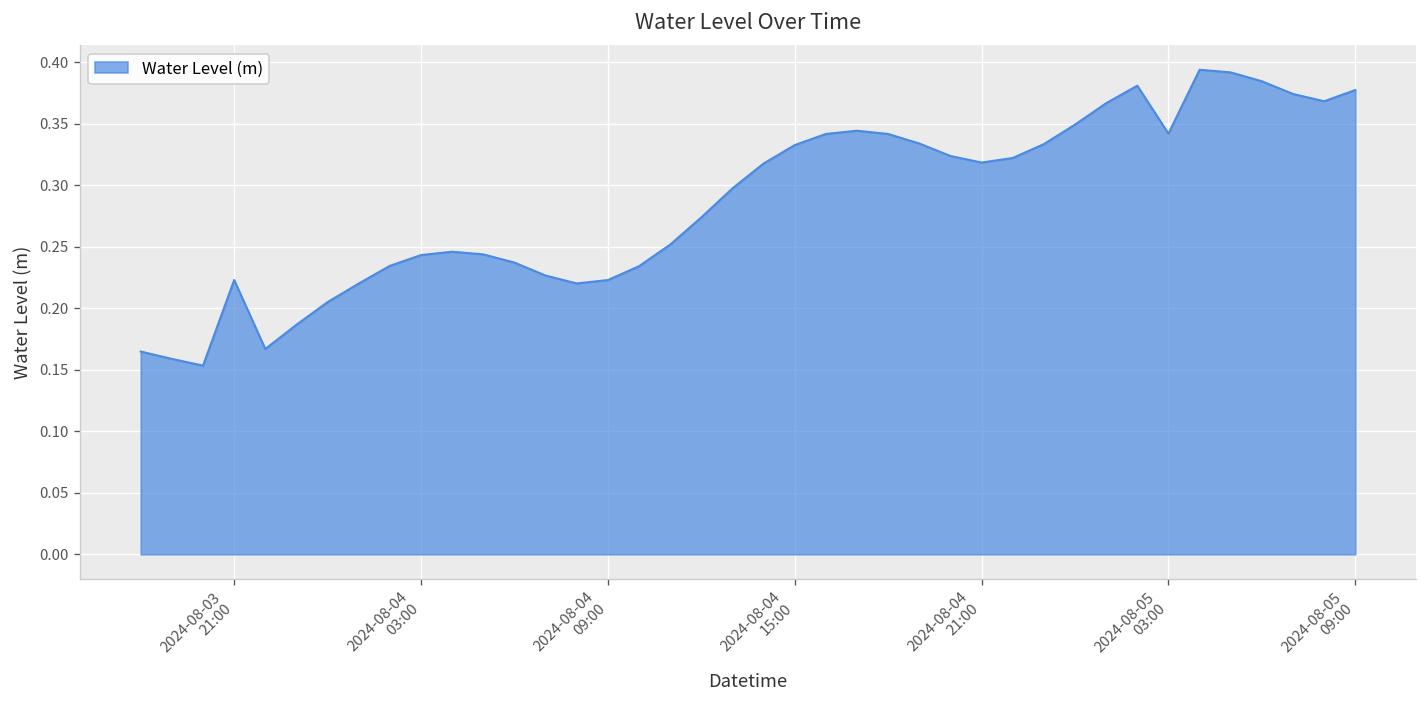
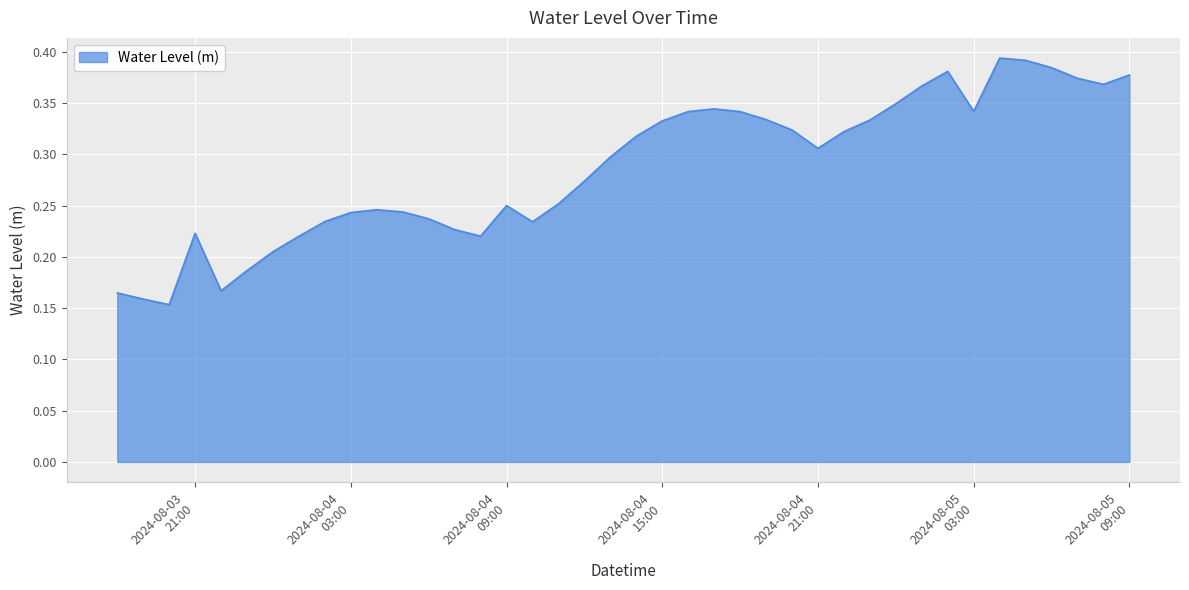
2024-08-04 09:00: 0.223 -> 0.250
2024-08-04 21:00: 0.319 -> 0.306
